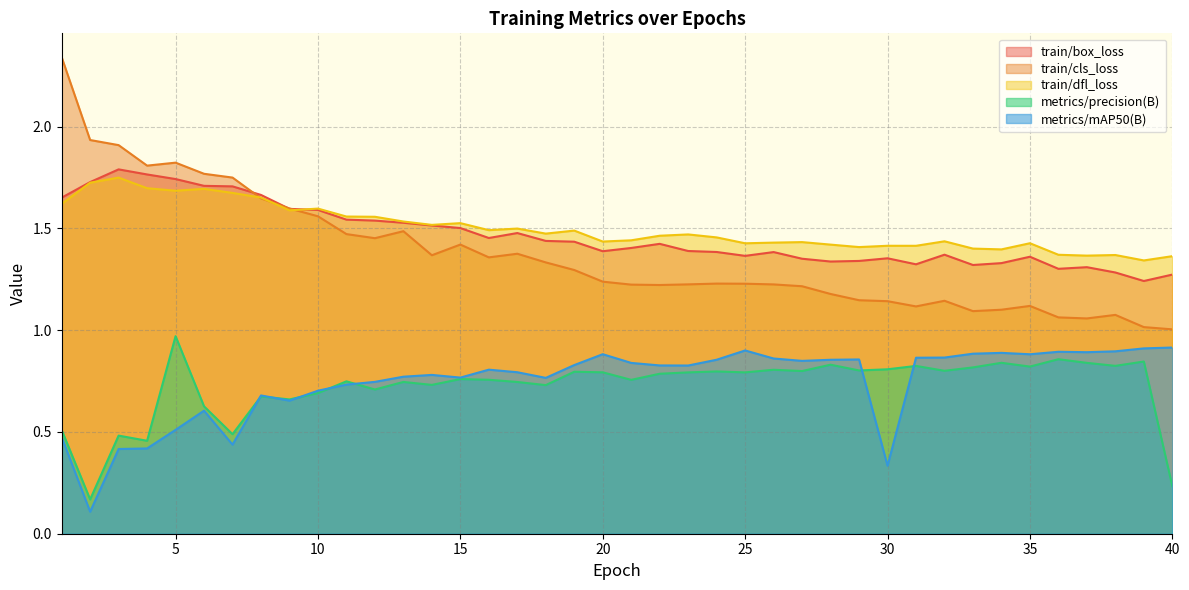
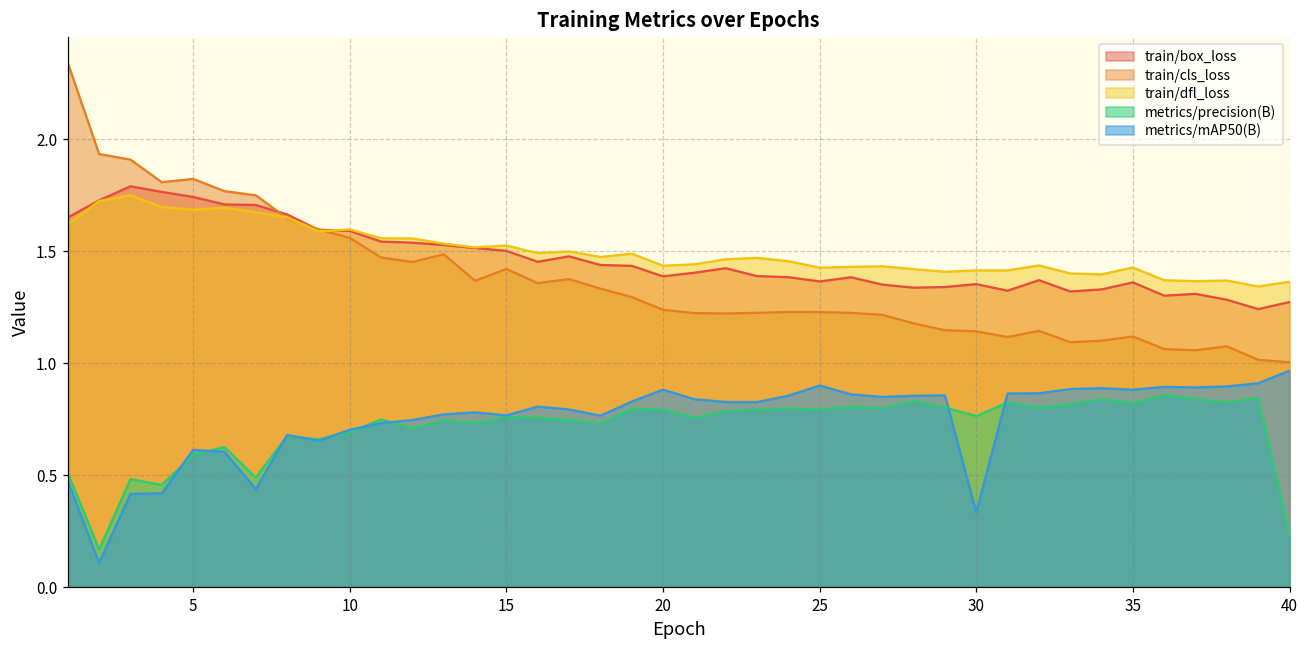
metrics/precision(B), 5: 0.97 -> 0.59
metrics/mAP50(B), 5: 0.51 -> 0.61
metrics/precision(B), 30: 0.81 -> 0.76
metrics/mAP50(B), 40: 0.91 -> 0.97
